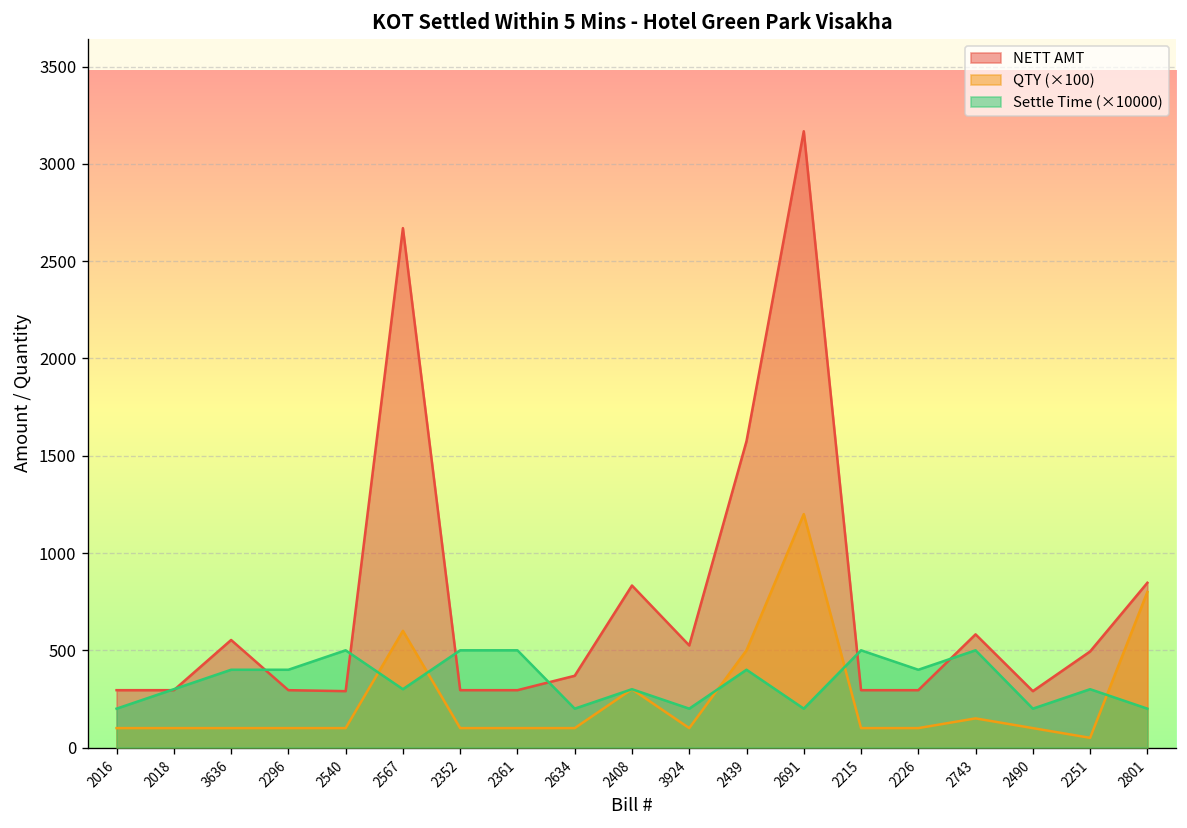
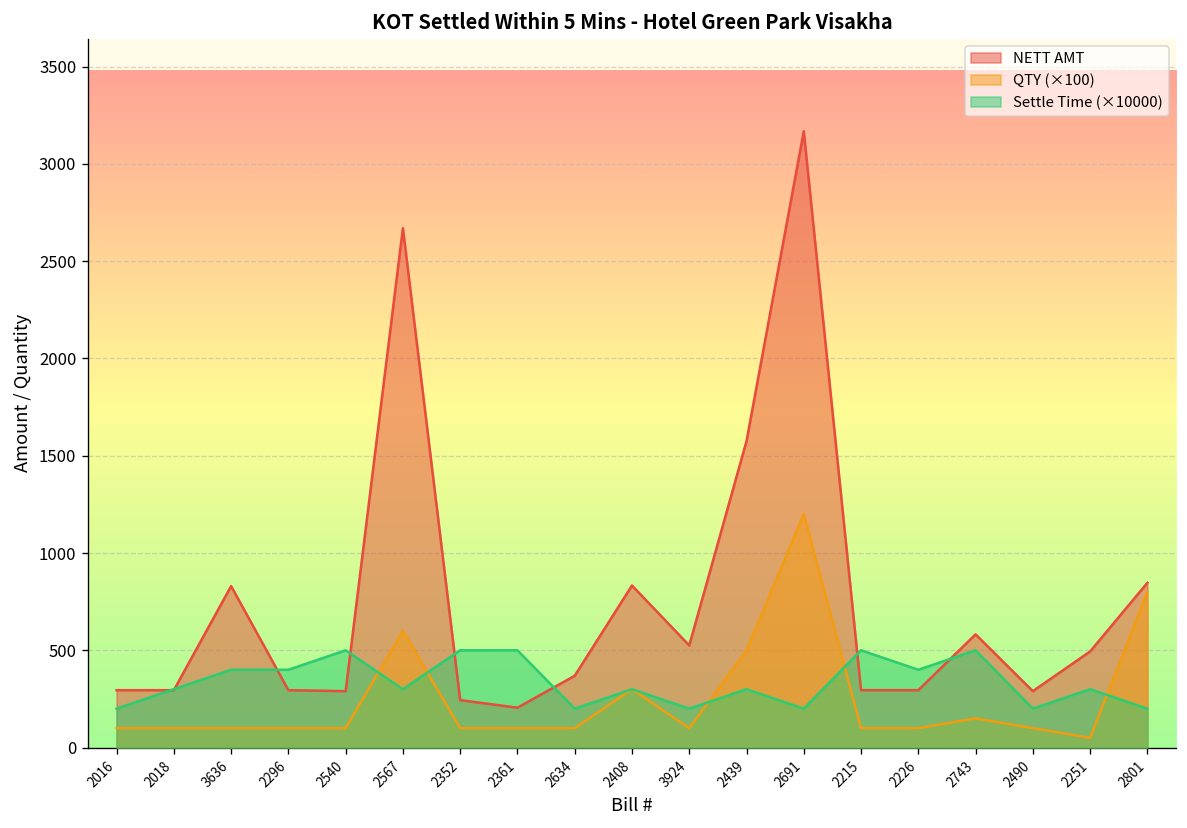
NETT AMT, 3636: 550 -> 830
NETT AMT, 2352: 300 -> 240
NETT AMT, 2361: 300 -> 210
Settle Time (×10000), 2439: 400 -> 300
